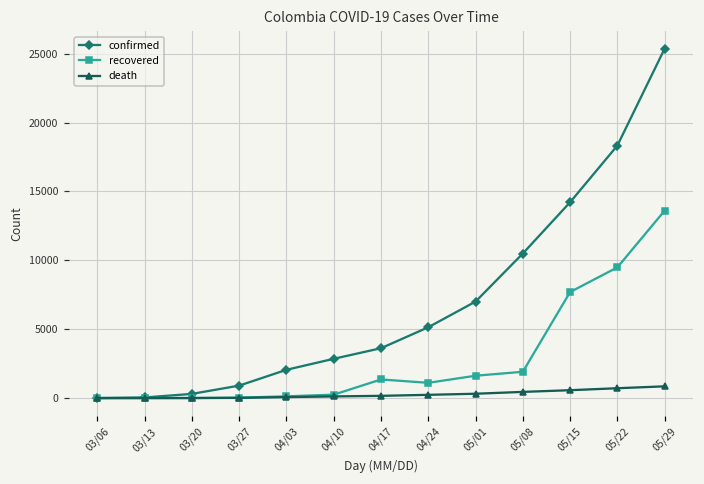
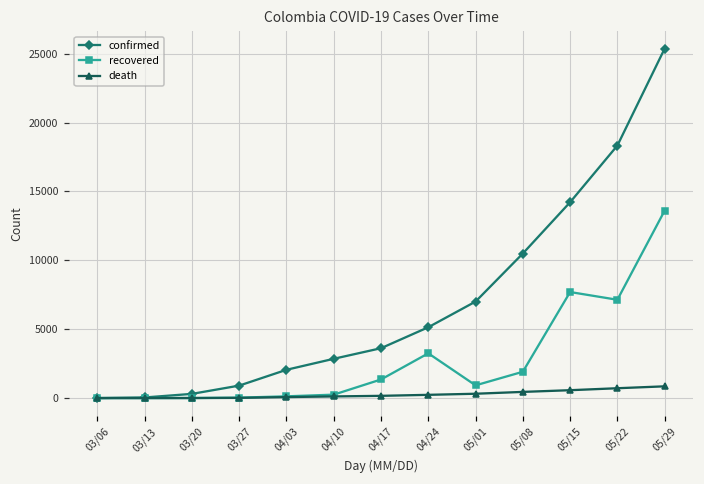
recovered, 04/24: 1100 -> 3300
recovered, 05/01: 1600 -> 900
recovered, 05/22: 9500 -> 7100
